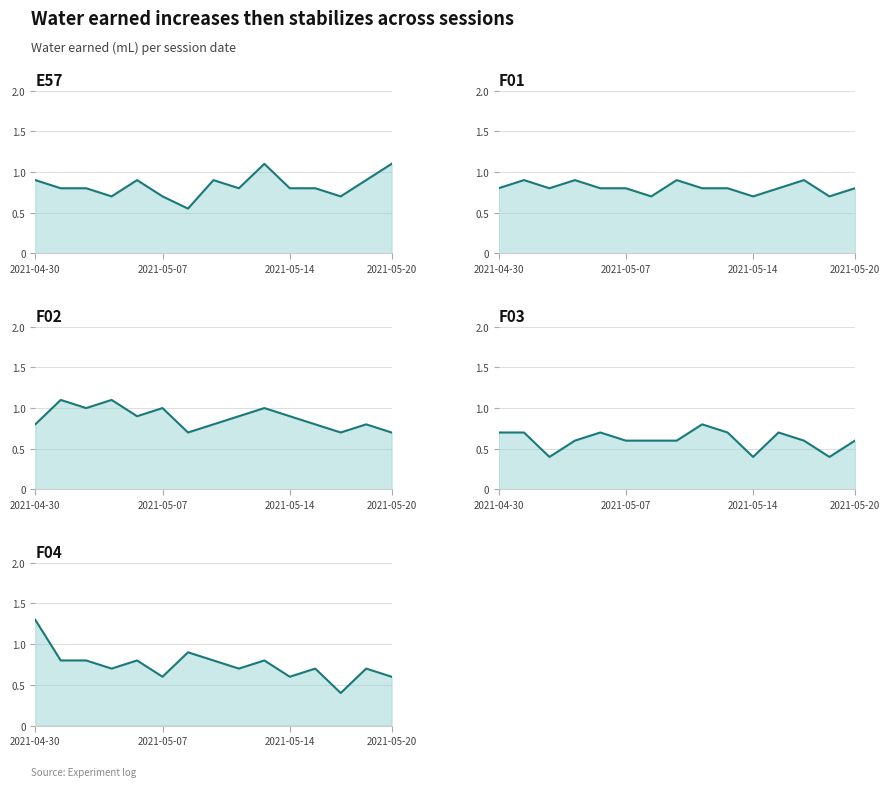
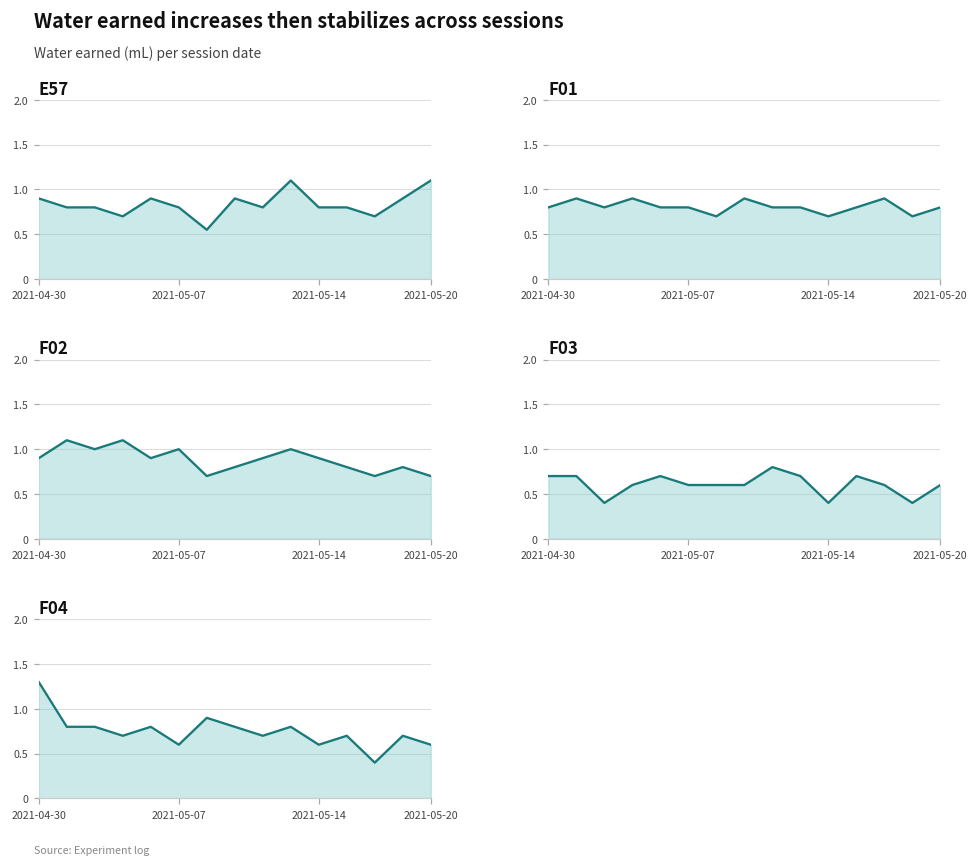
E57, 2021-05-07: 0.7 -> 0.8
F02, 2021-04-30: 0.8 -> 0.9
